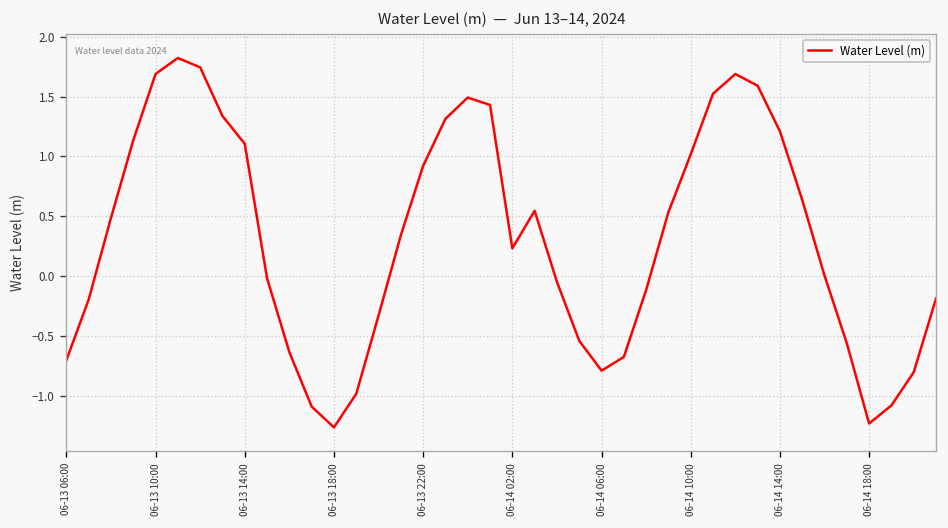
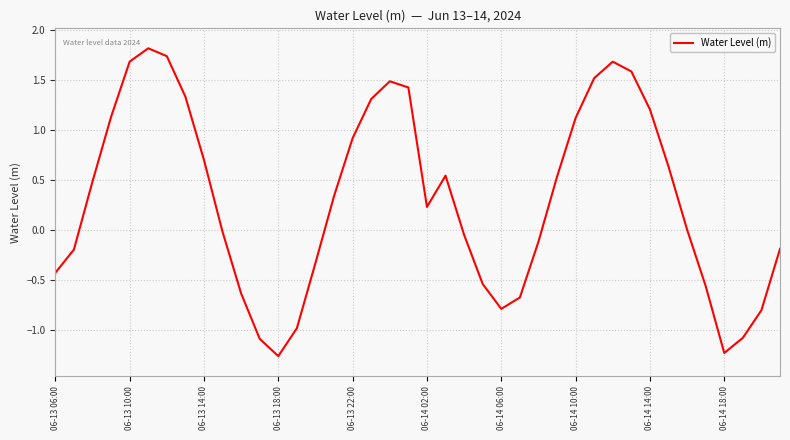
06-13 06:00: -0.7 -> -0.4
06-13 14:00: 1.1 -> 0.7
06-14 10:00: 1.0 -> 1.1
